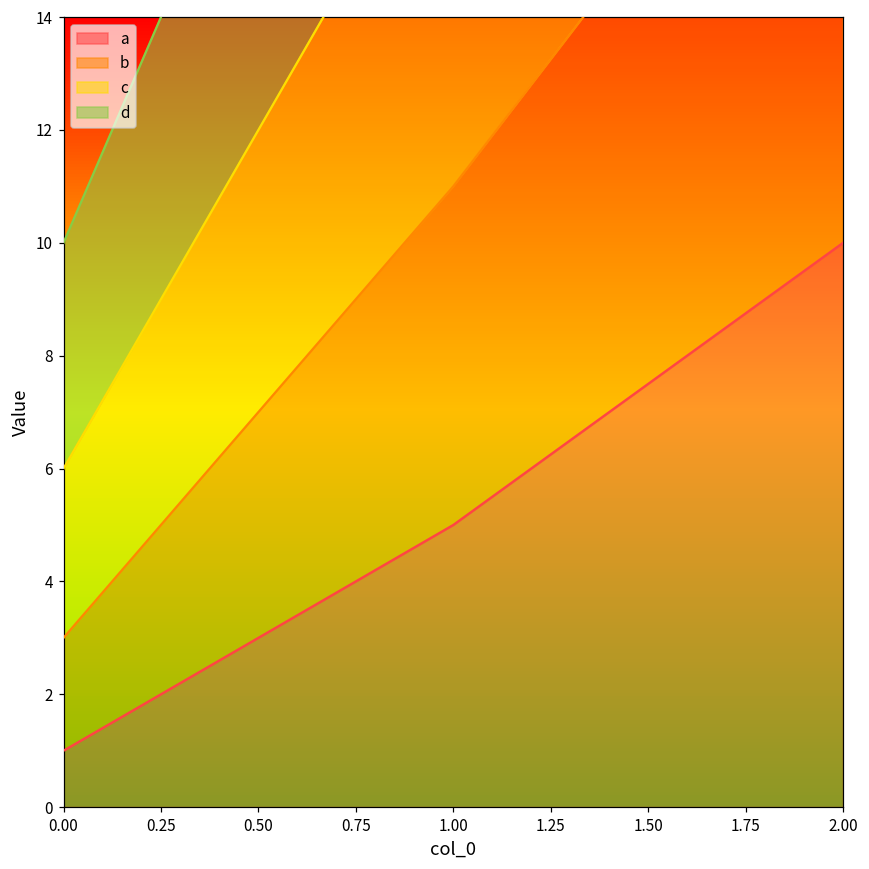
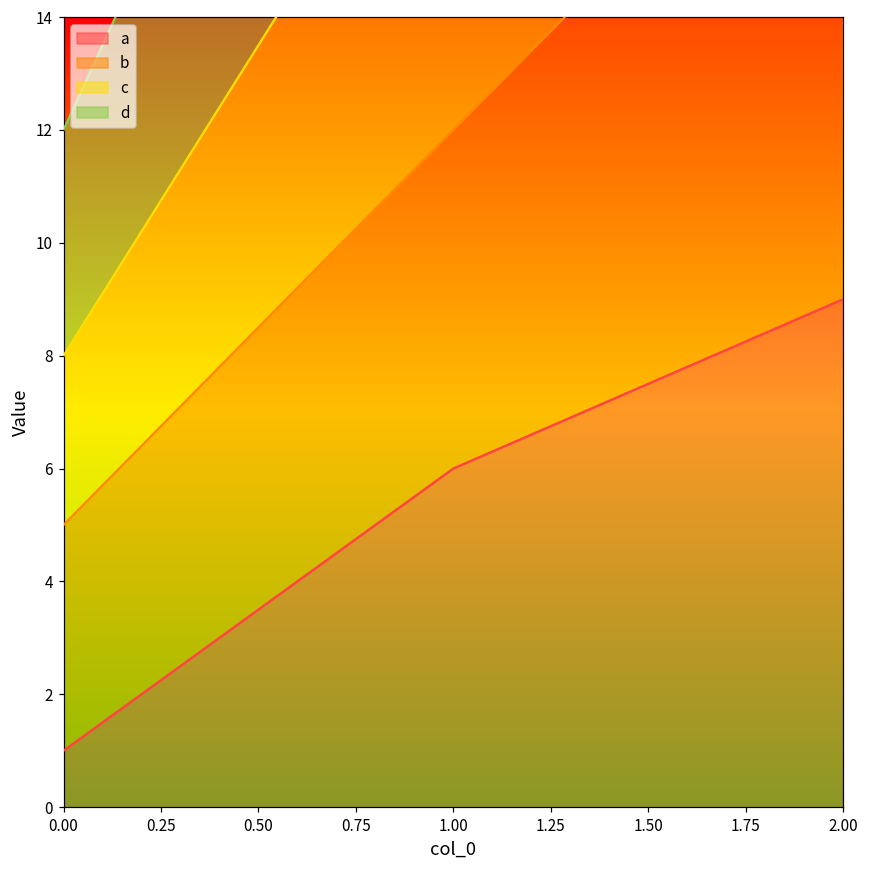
b, 0.00: 2 -> 4
a, 1.00: 5 -> 6
a, 2.00: 10 -> 9
